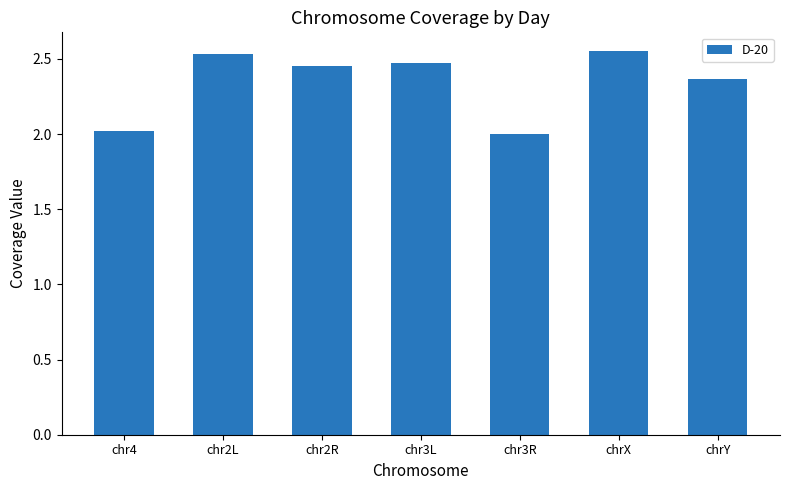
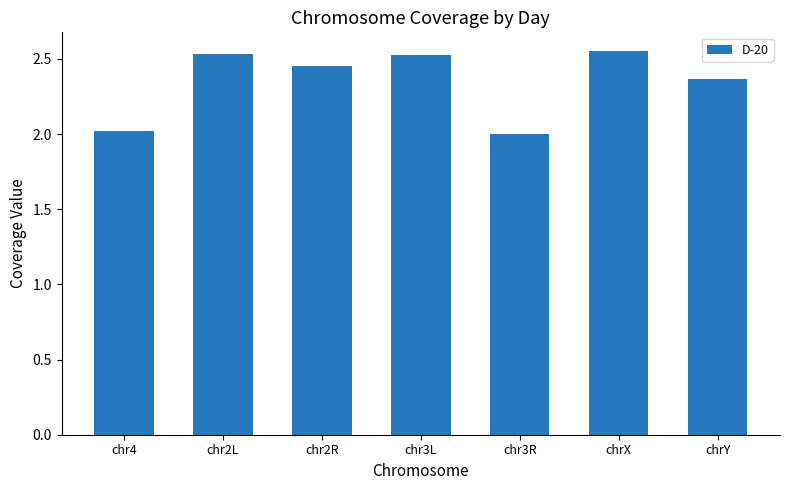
chr3L: 2.47 -> 2.53
